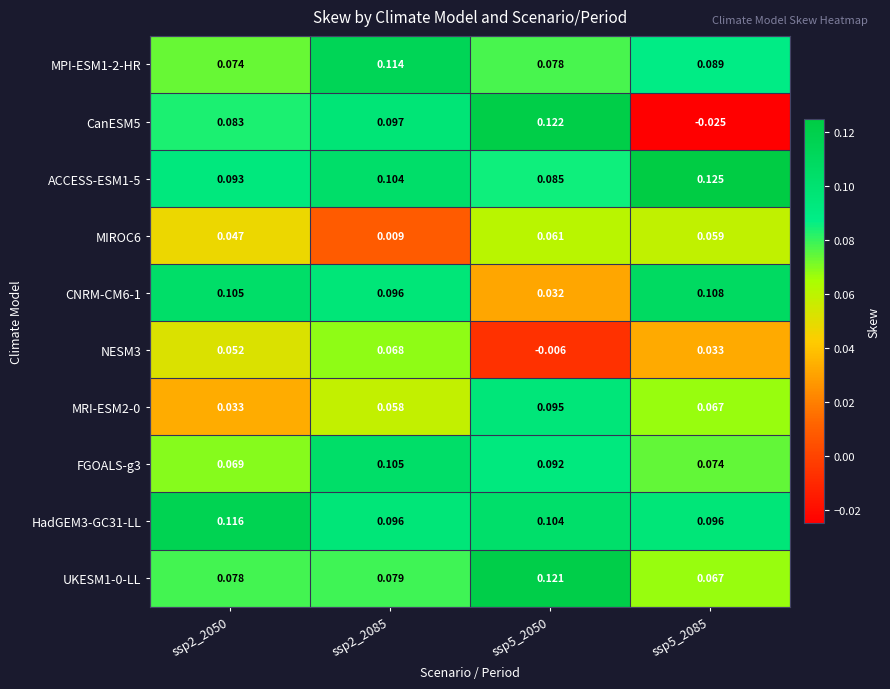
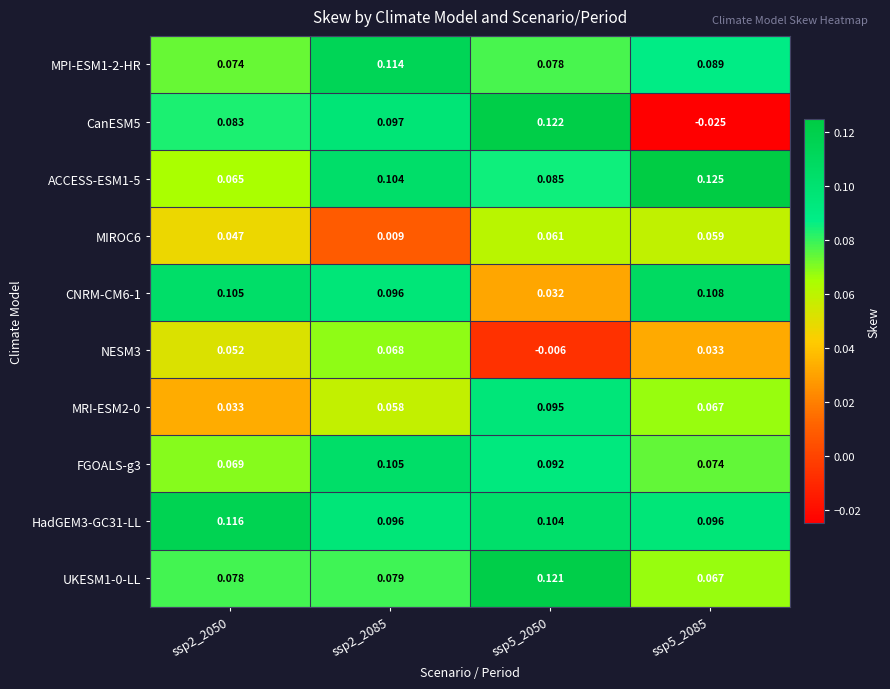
ACCESS-ESM1-5, ssp2_2050: 0.093 -> 0.065
